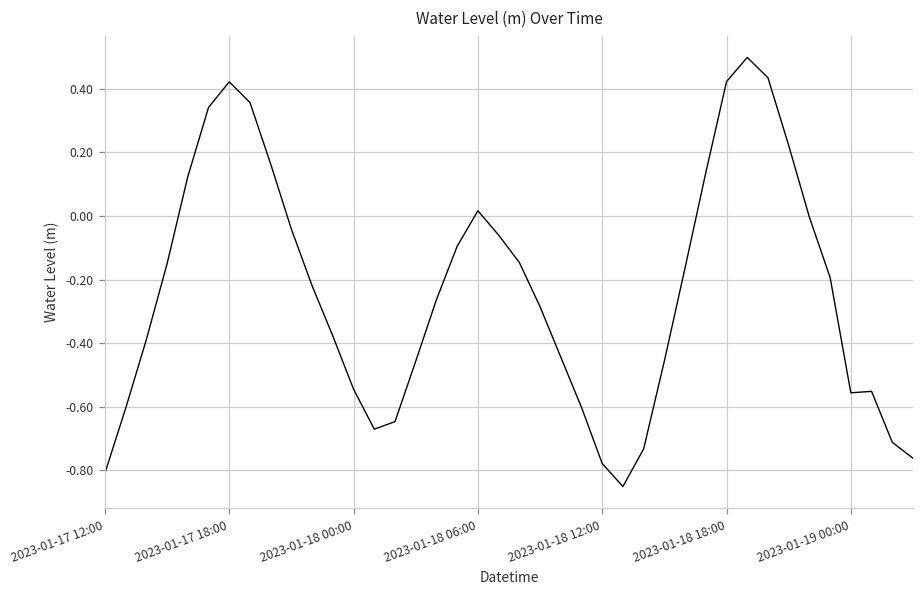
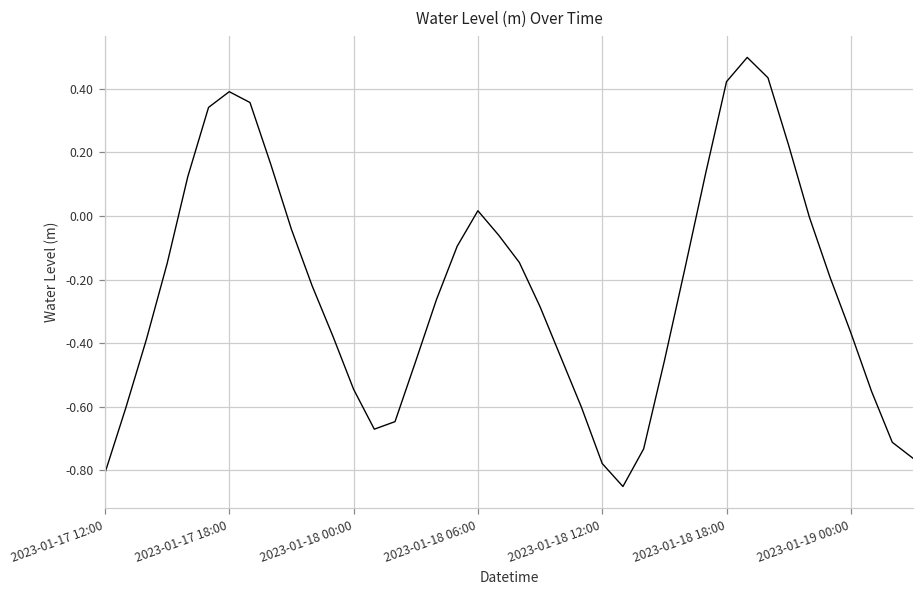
2023-01-17 18:00: 0.42 -> 0.39
2023-01-19 00:00: -0.56 -> -0.37
